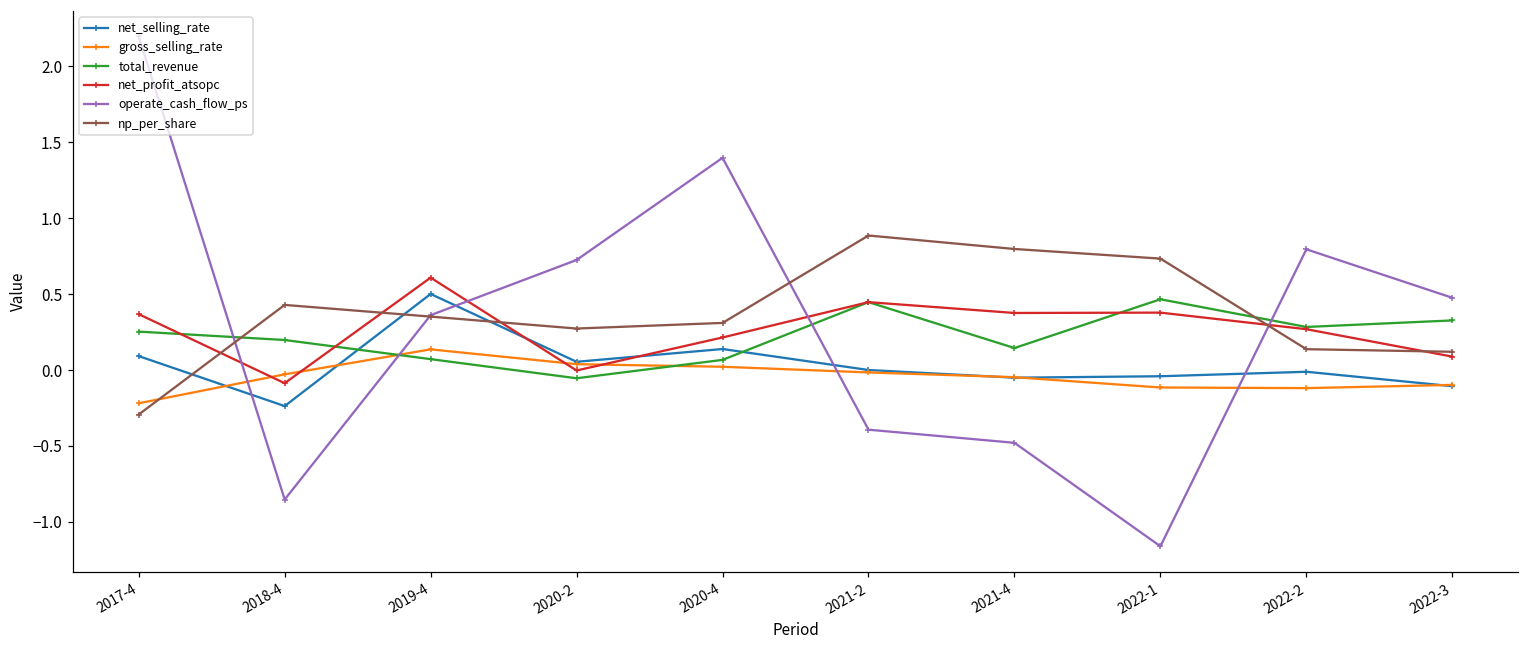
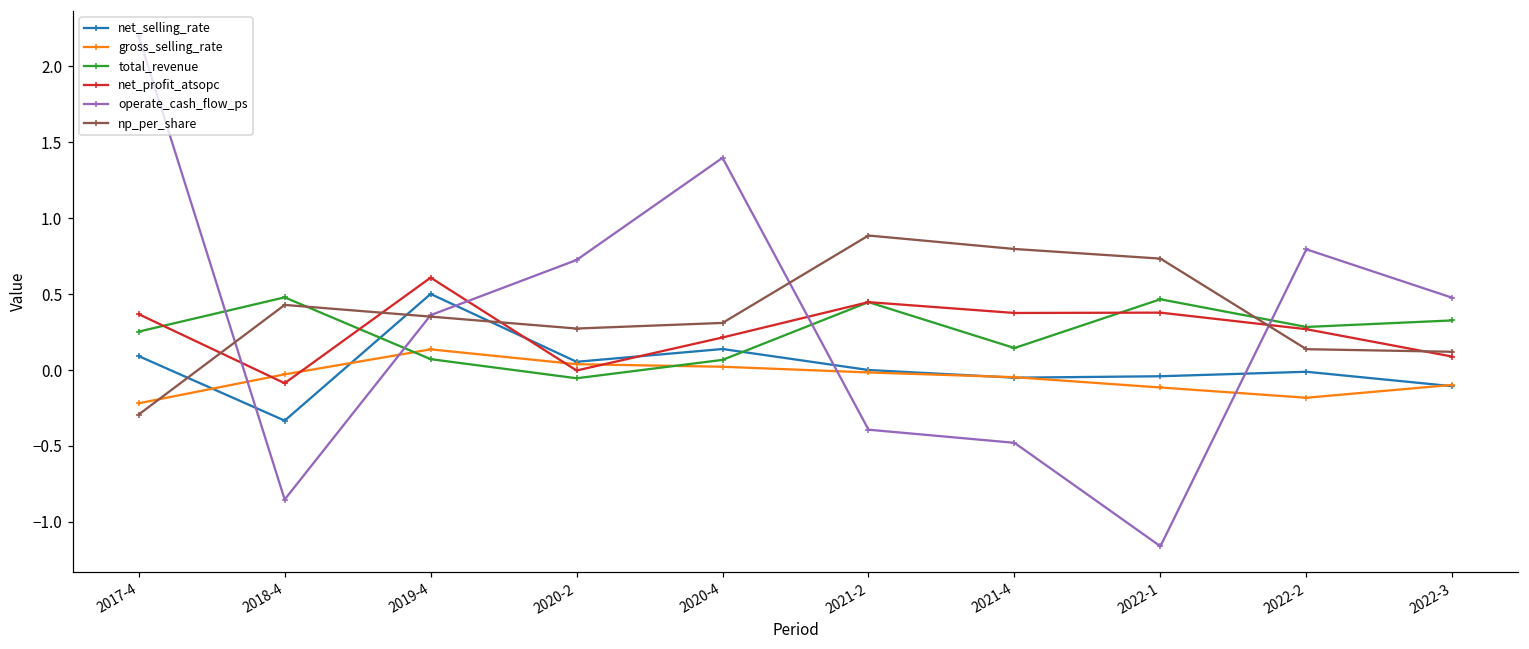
net_selling_rate, 2018-4: -0.24 -> -0.33
total_revenue, 2018-4: 0.20 -> 0.48
gross_selling_rate, 2022-2: -0.12 -> -0.18
